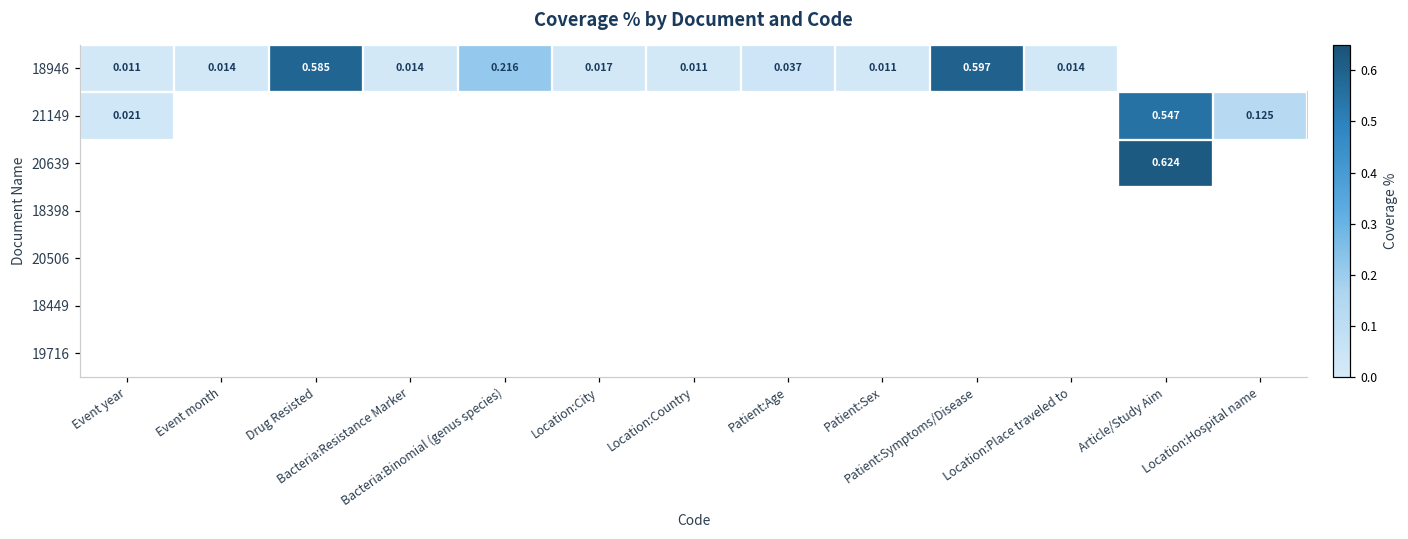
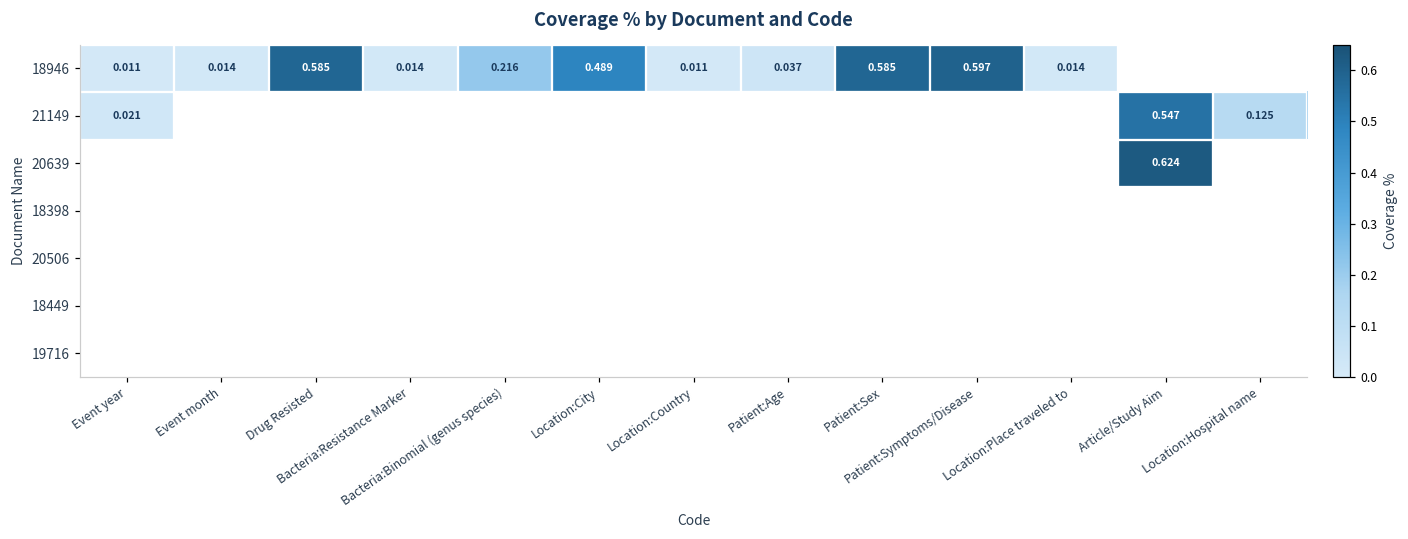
18946, Location:City: 0.017 -> 0.489
18946, Patient:Sex: 0.011 -> 0.585
